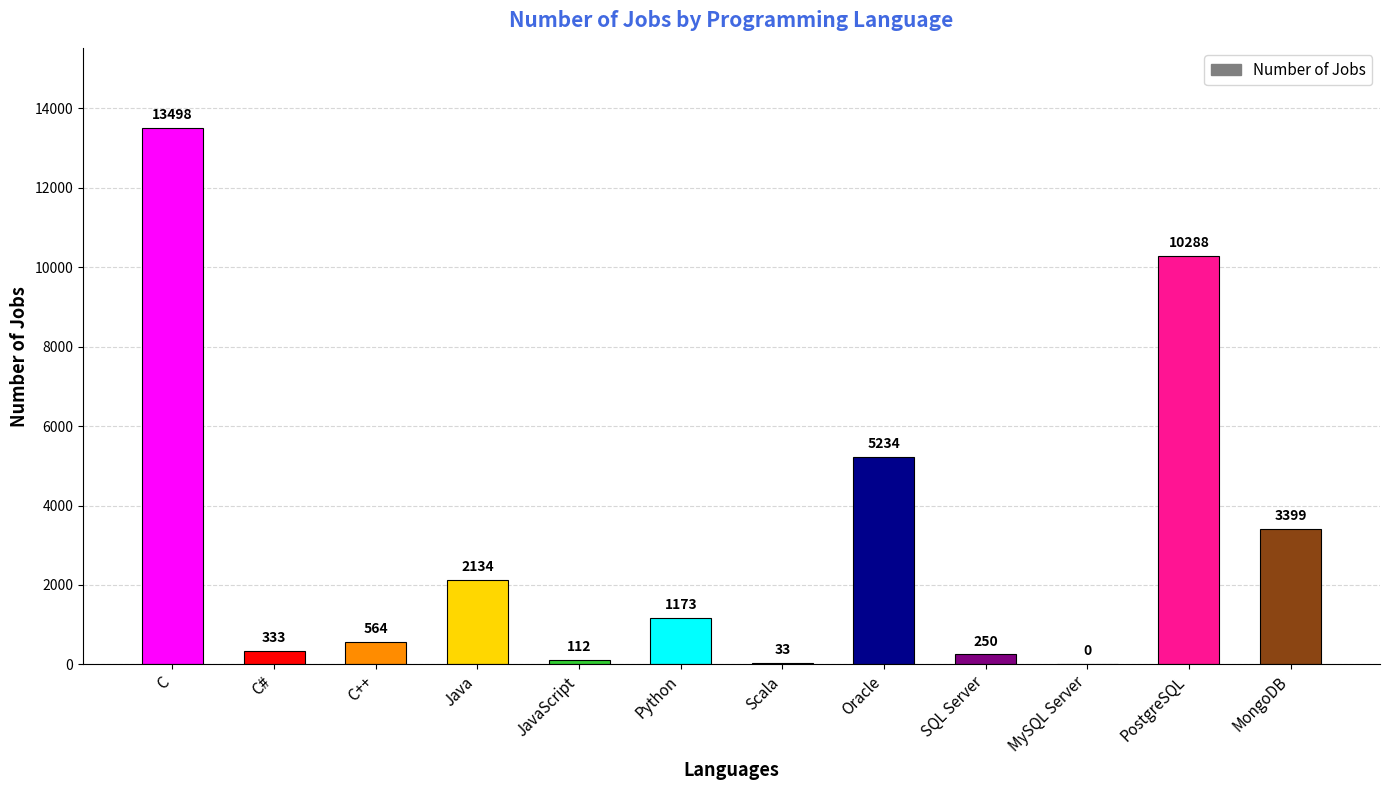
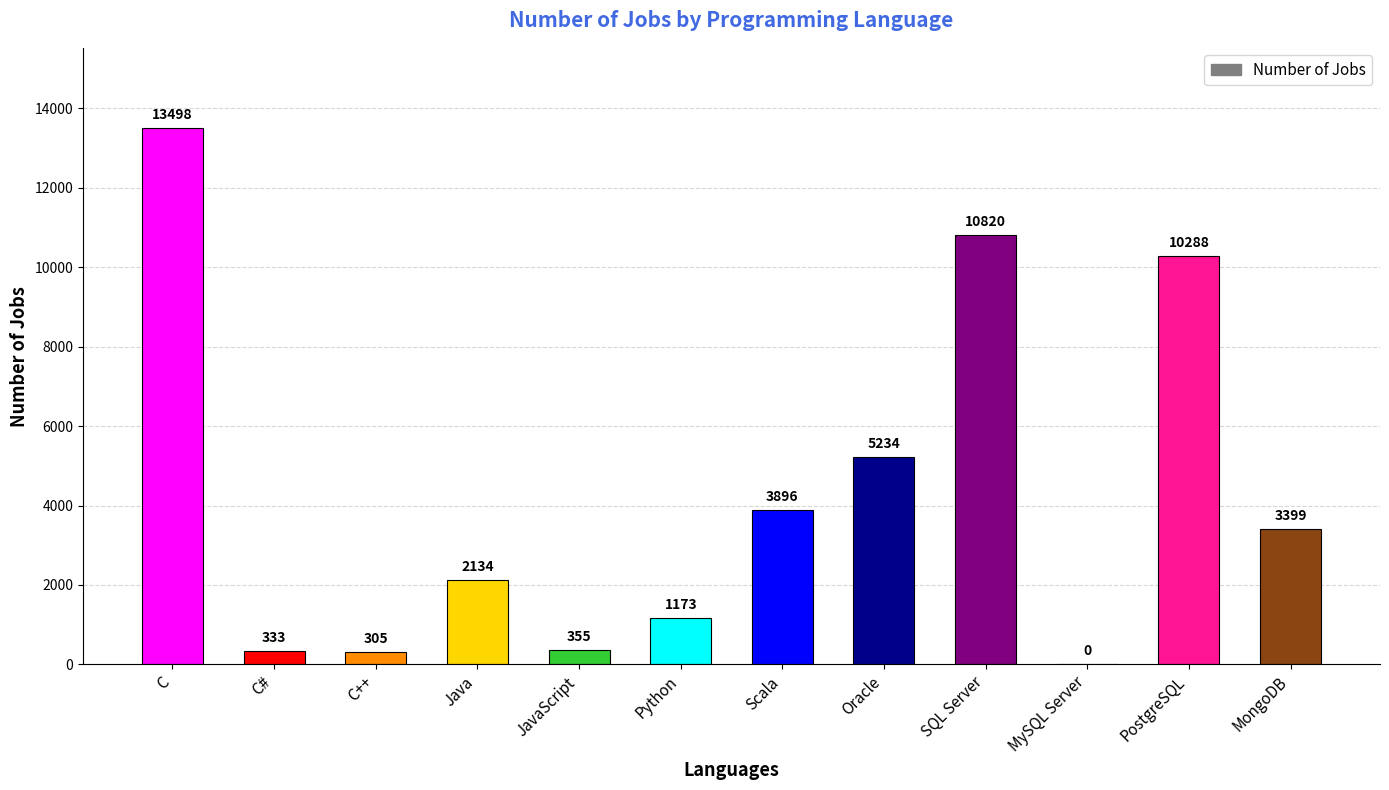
C++: 564 -> 305
JavaScript: 112 -> 355
Scala: 33 -> 3896
SQL Server: 250 -> 10820
